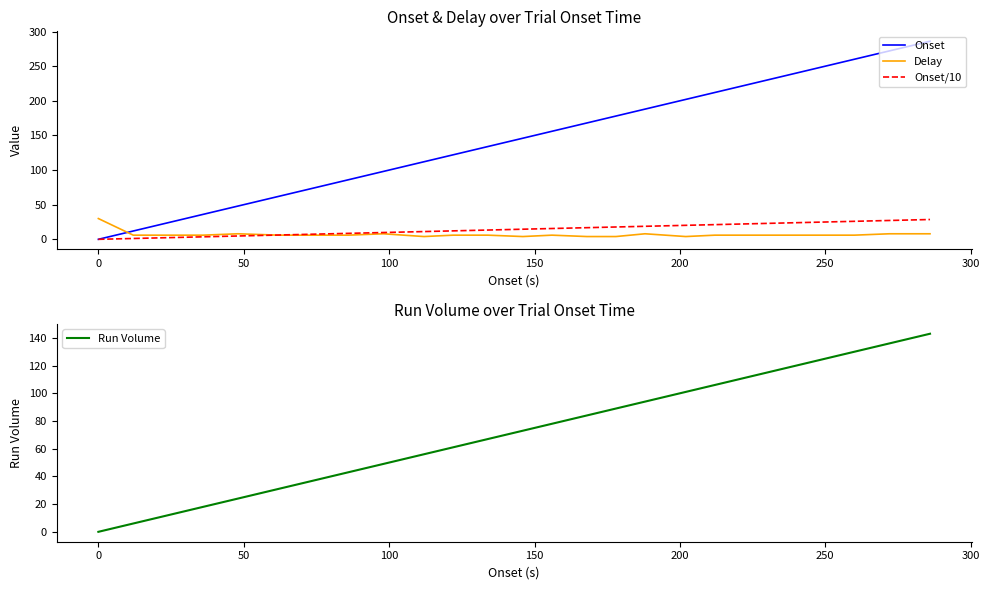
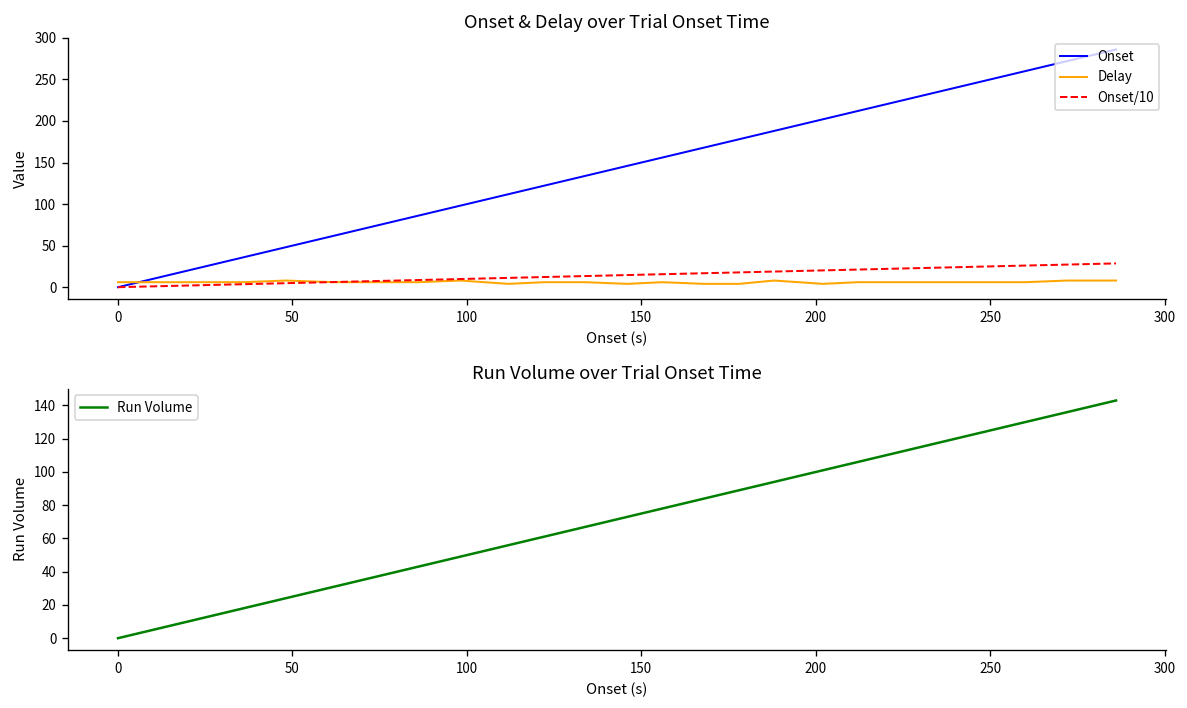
Onset & Delay over Trial Onset Time, Delay, 0: 30 -> 10
